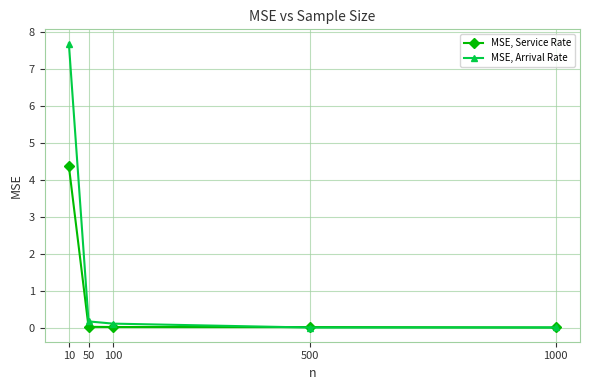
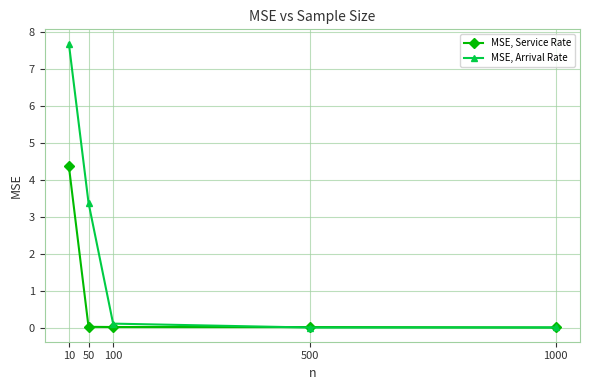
MSE, Arrival Rate, 50: 0.2 -> 3.4
